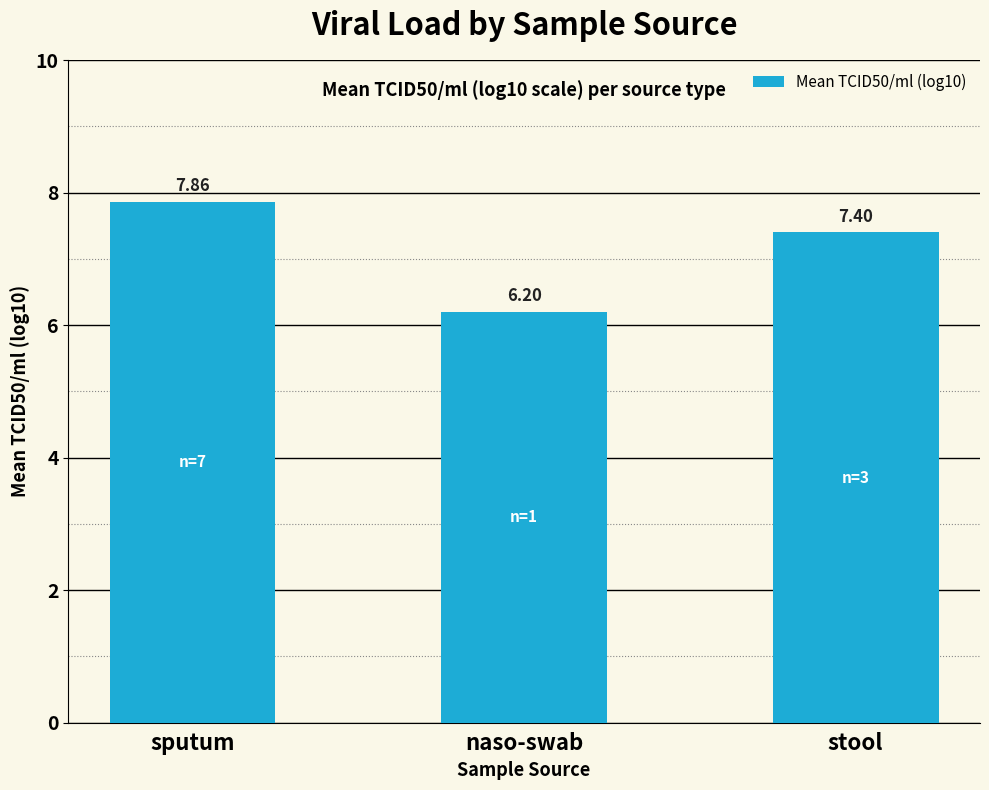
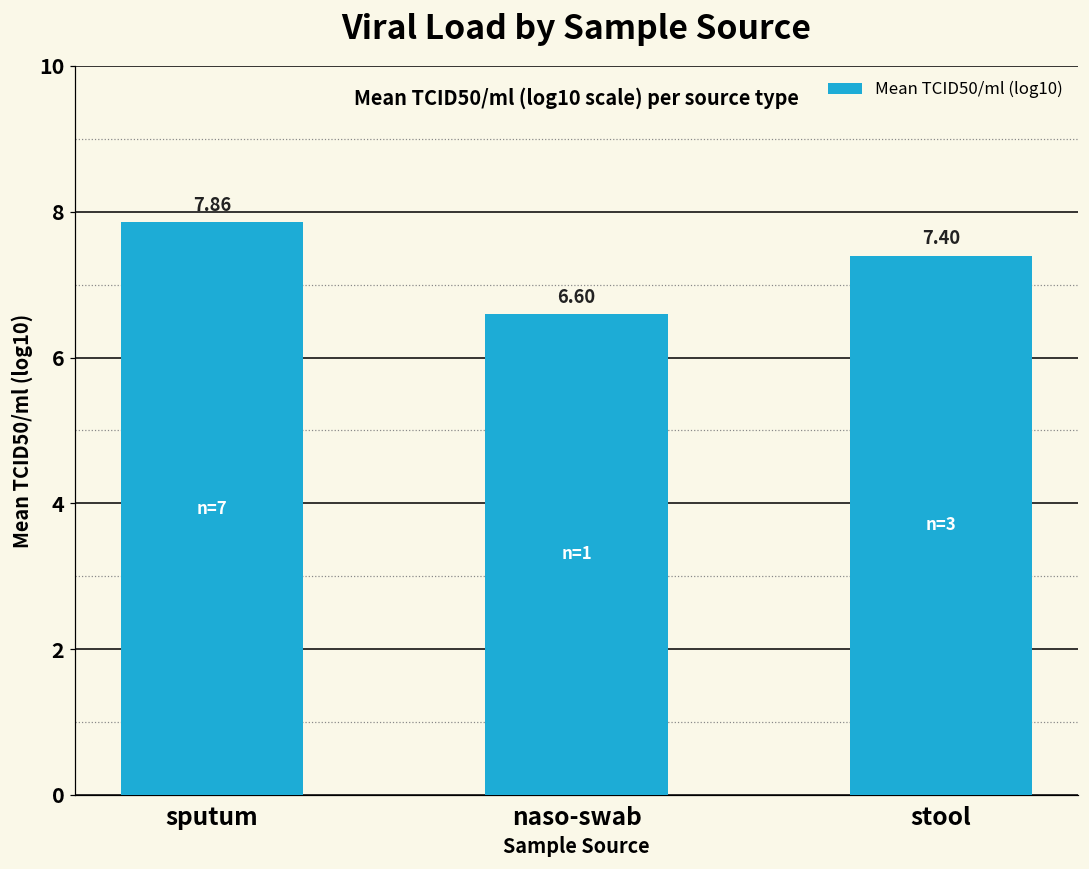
naso-swab: 6.20 -> 6.60
